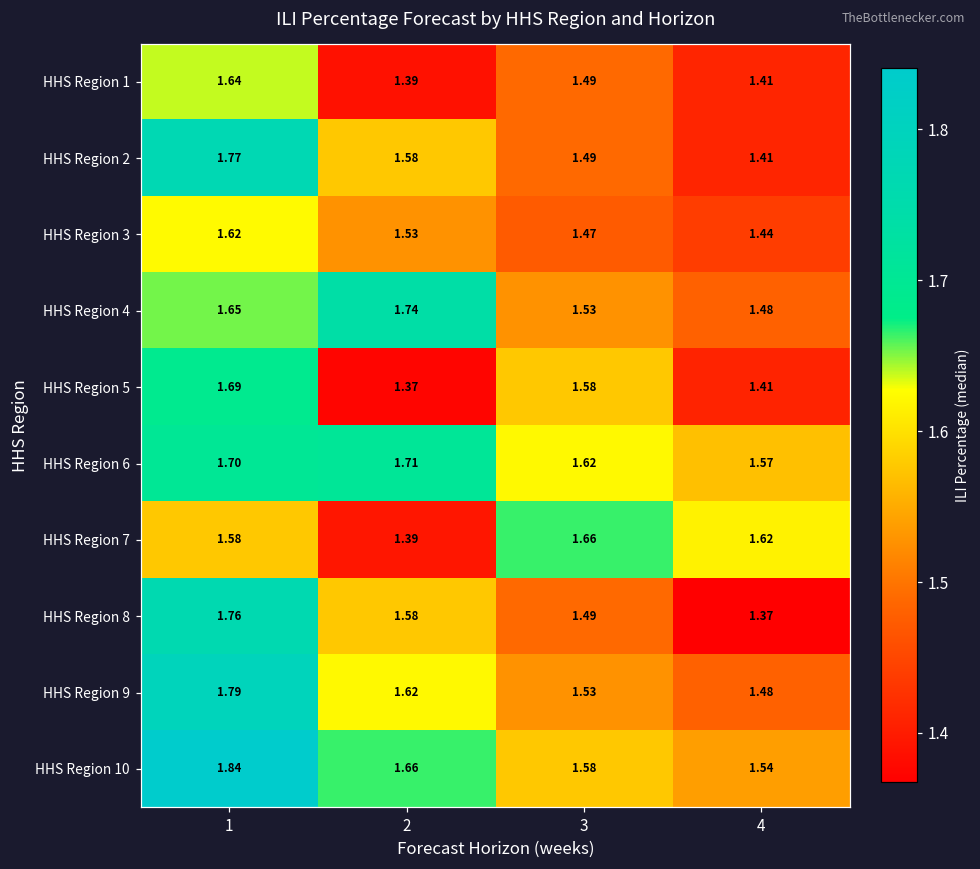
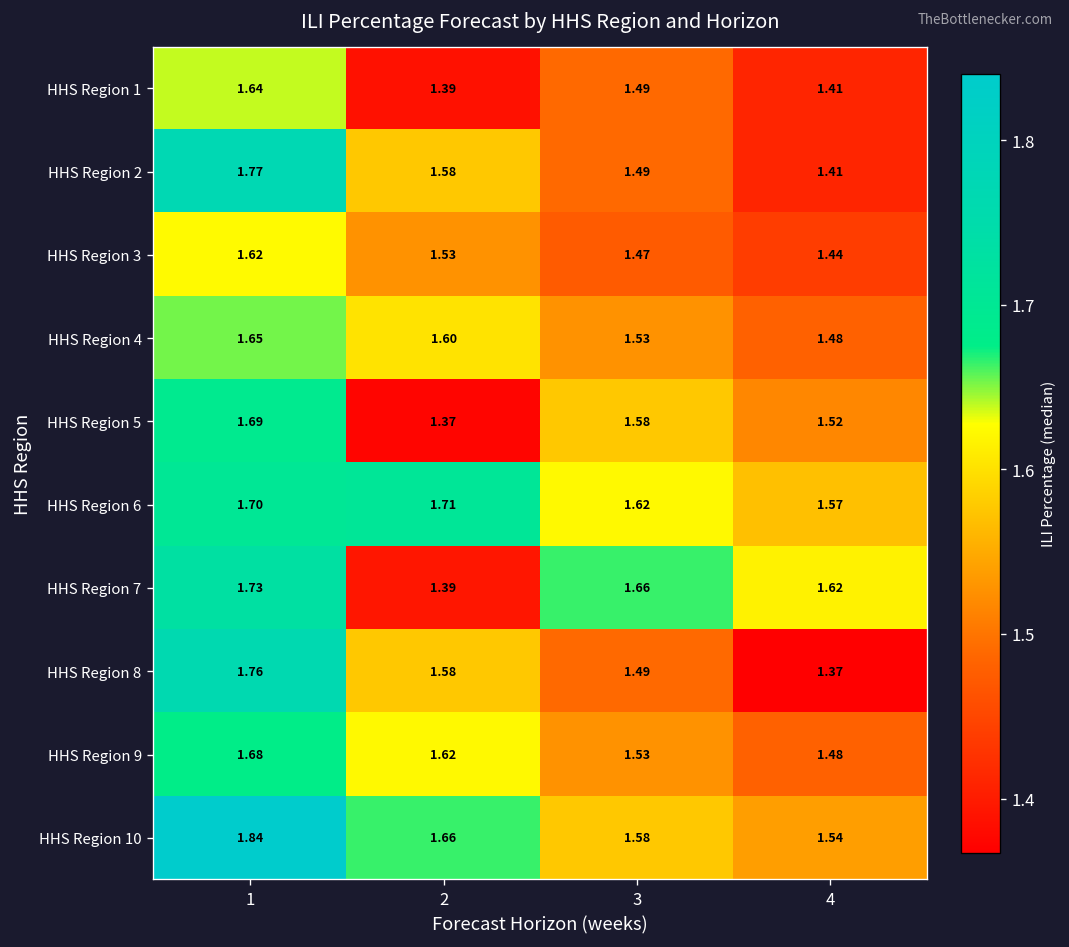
HHS Region 4, 2: 1.74 -> 1.60
HHS Region 5, 4: 1.41 -> 1.52
HHS Region 7, 1: 1.58 -> 1.73
HHS Region 9, 1: 1.79 -> 1.68
